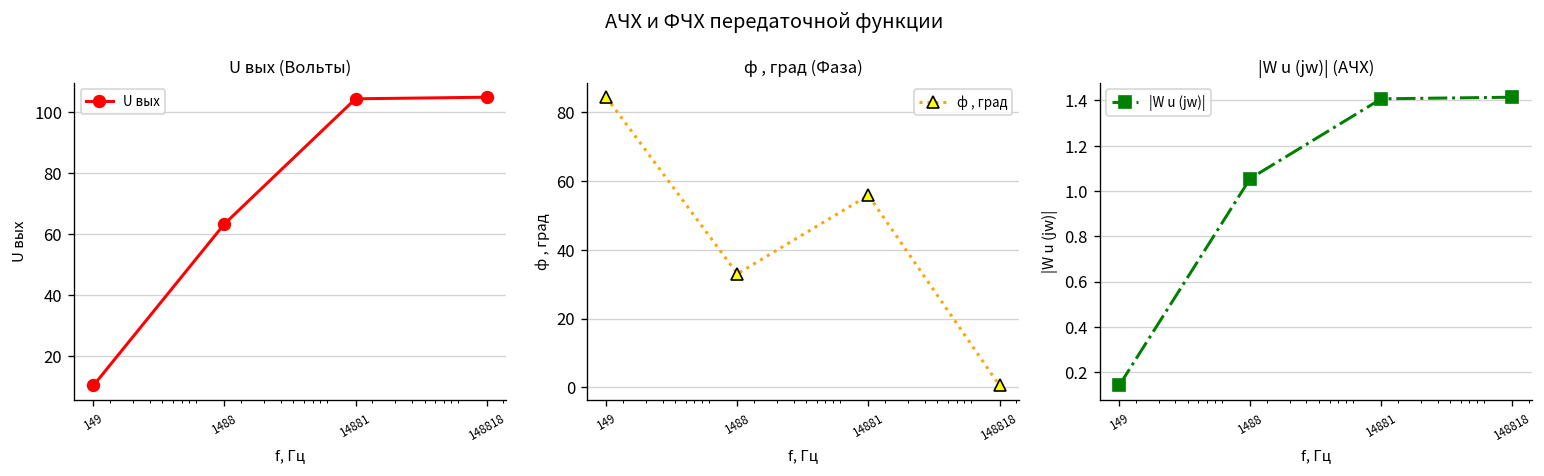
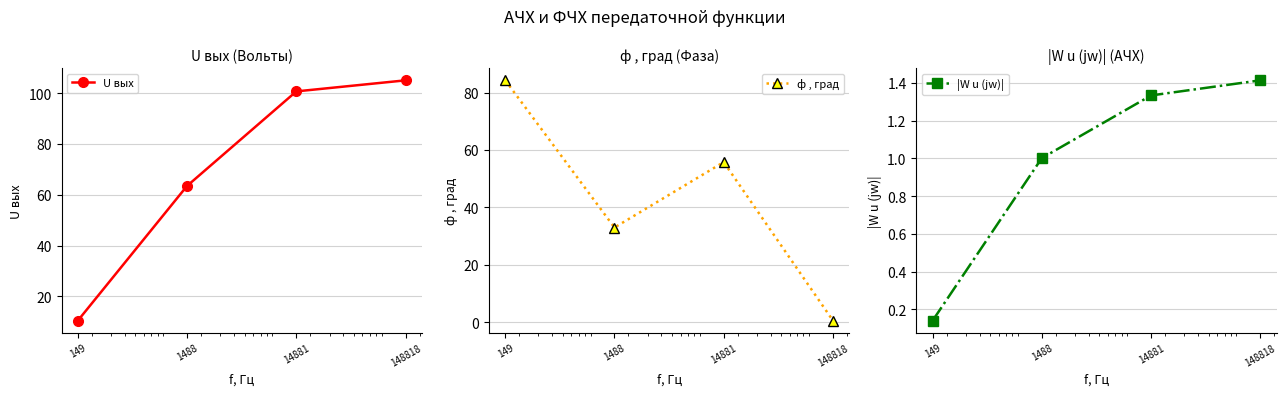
U вых (Вольты), 14881: 104 -> 101
|W u (jw)| (АЧХ), 1488: 1.06 -> 1.00
|W u (jw)| (АЧХ), 14881: 1.41 -> 1.33
